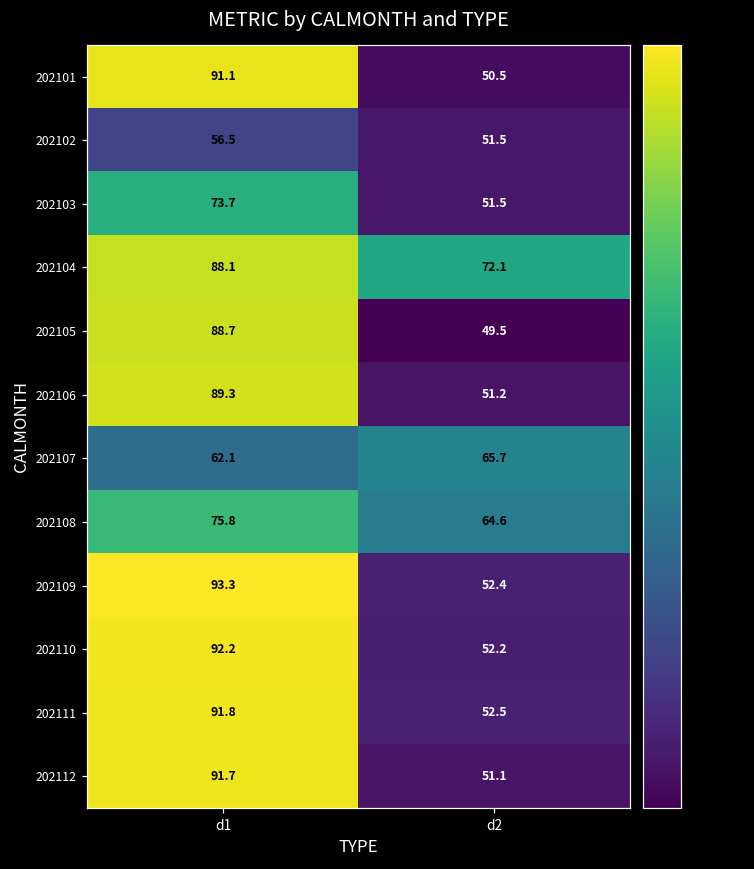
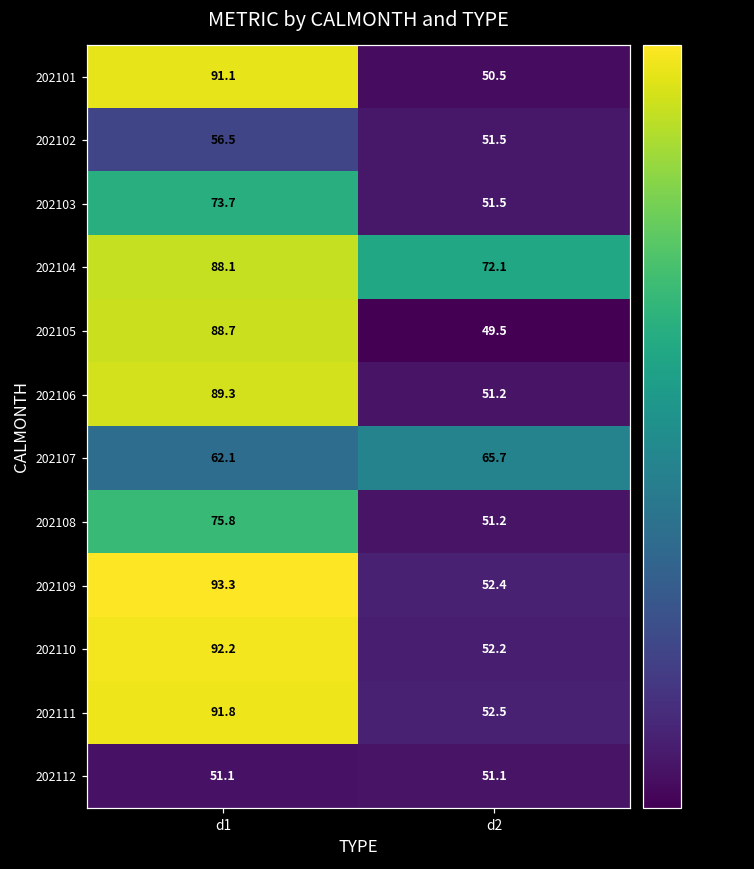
202108, d2: 64.6 -> 51.2
202112, d1: 91.7 -> 51.1
